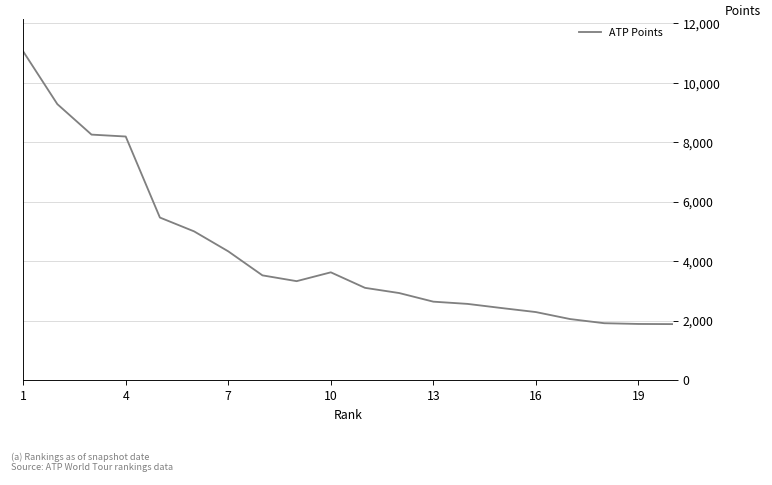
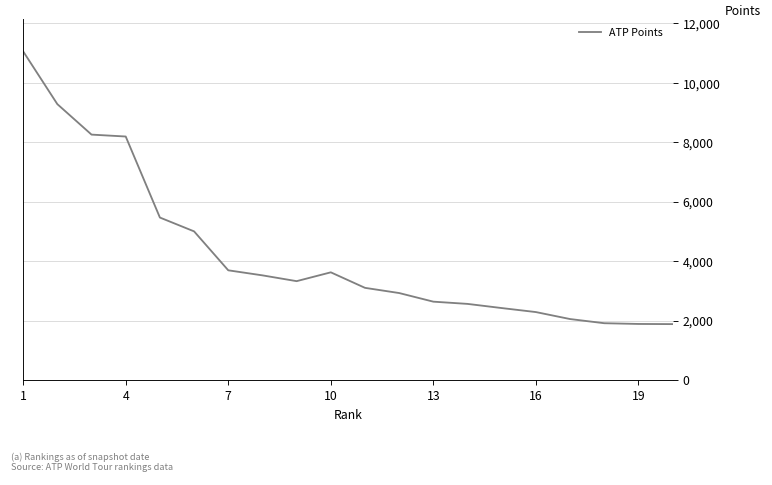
7: 4,300 -> 3,700
